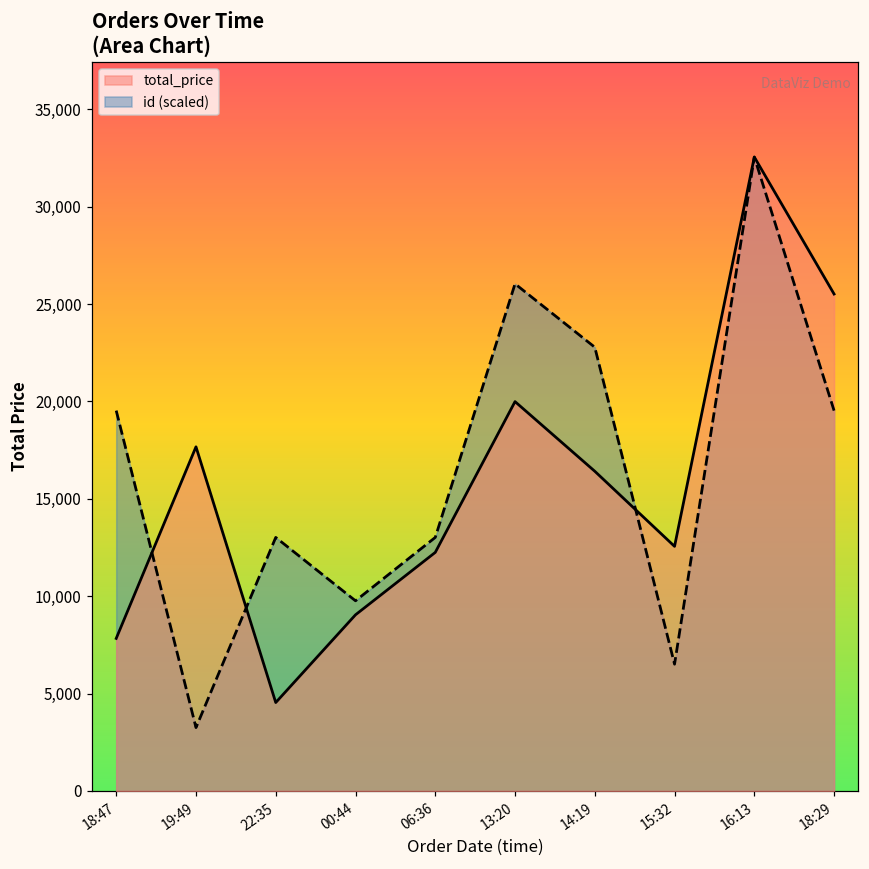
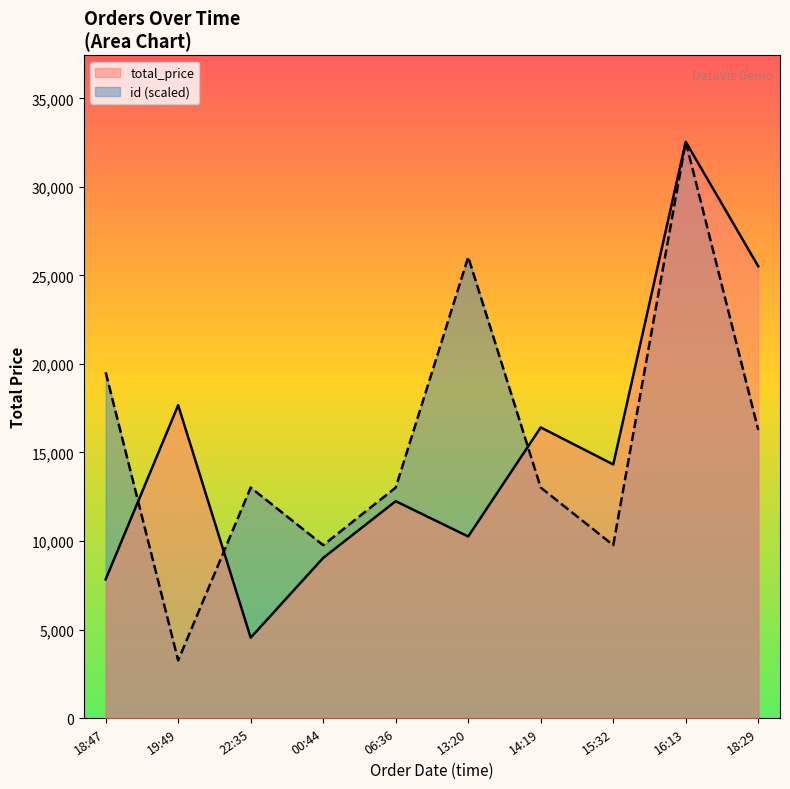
total_price, 13:20: 20,000 -> 10,300
id (scaled), 14:19: 22,800 -> 13,000
total_price, 15:32: 12,600 -> 14,300
id (scaled), 15:32: 6,500 -> 9,800
id (scaled), 18:29: 19,500 -> 16,300
